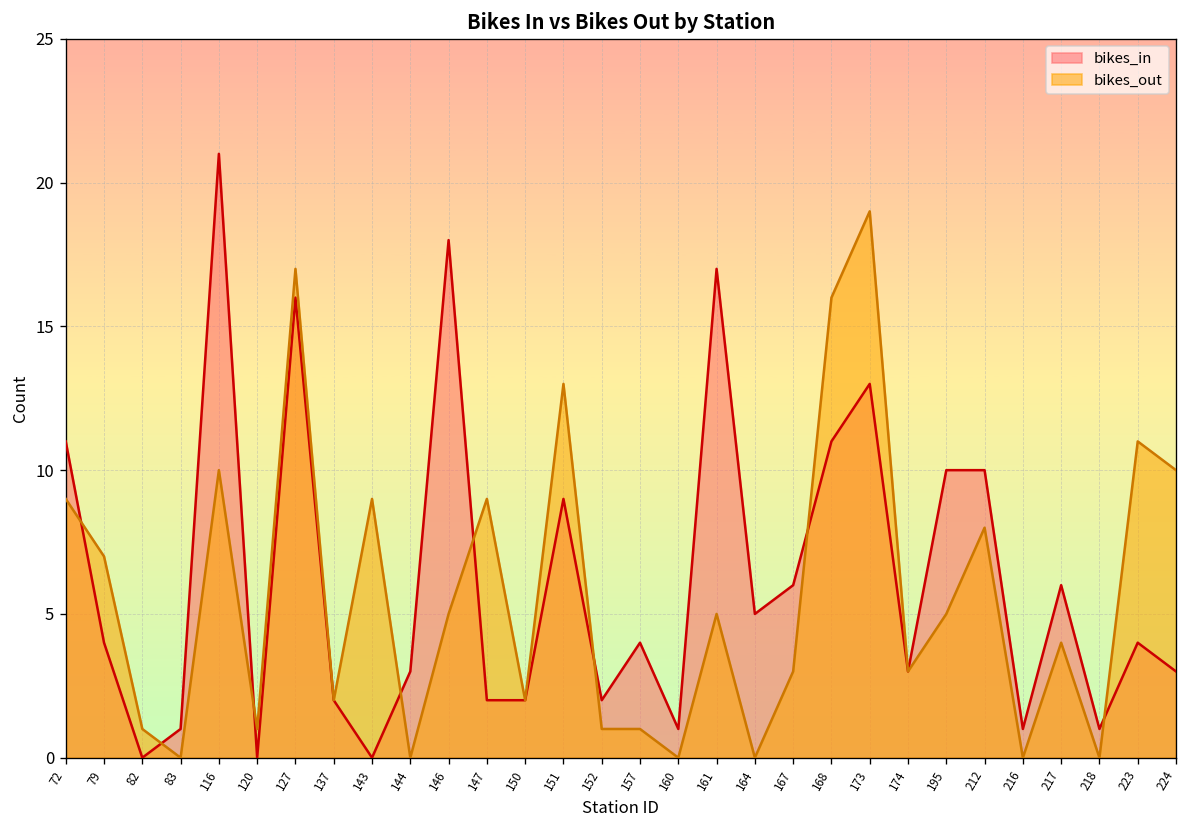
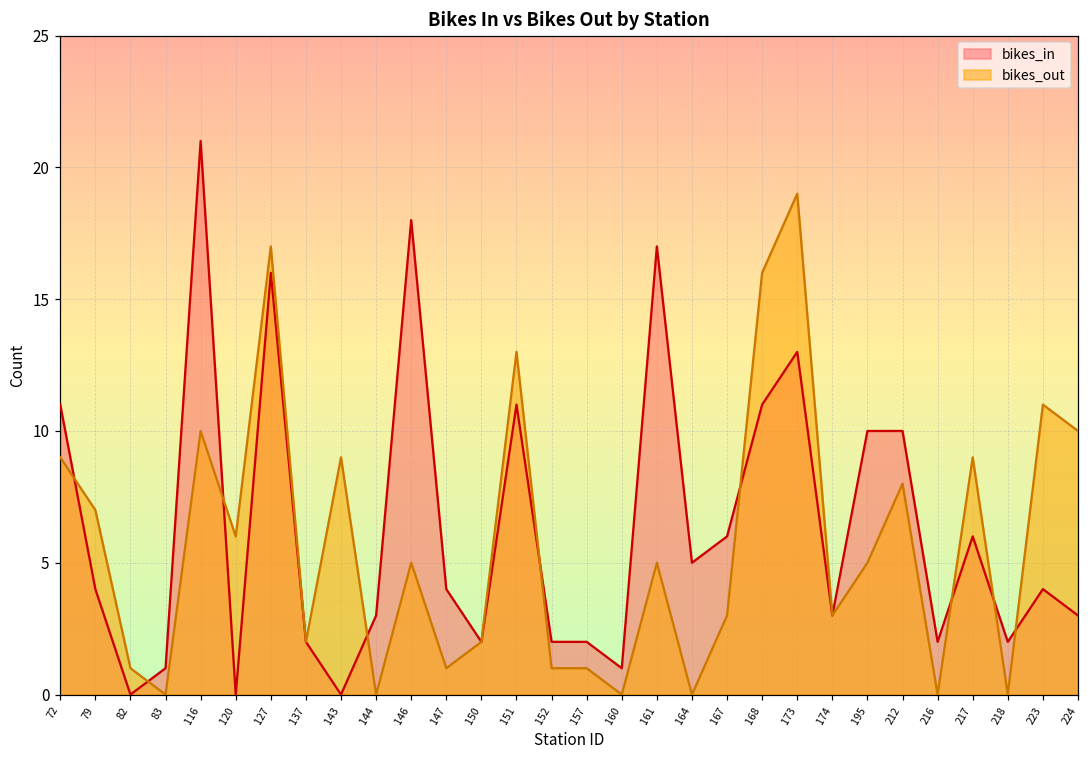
bikes_out, 120: 1 -> 6
bikes_in, 147: 2 -> 4
bikes_out, 147: 9 -> 1
bikes_in, 151: 9 -> 11
bikes_in, 157: 4 -> 2
bikes_in, 216: 1 -> 2
bikes_out, 217: 4 -> 9
bikes_in, 218: 1 -> 2
